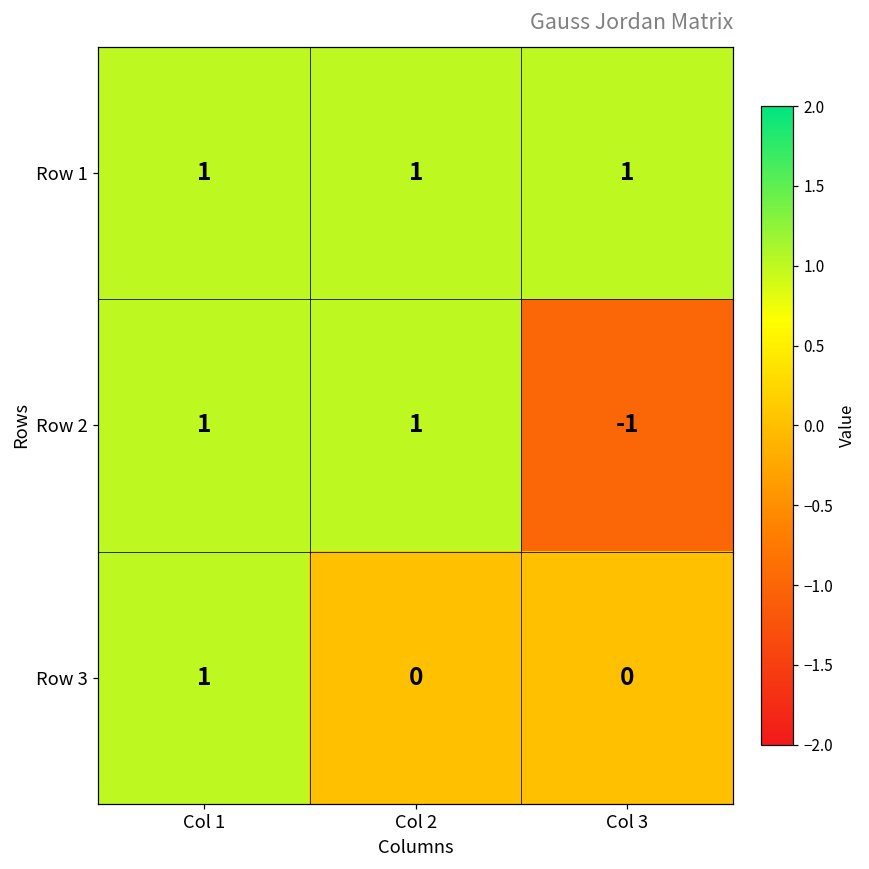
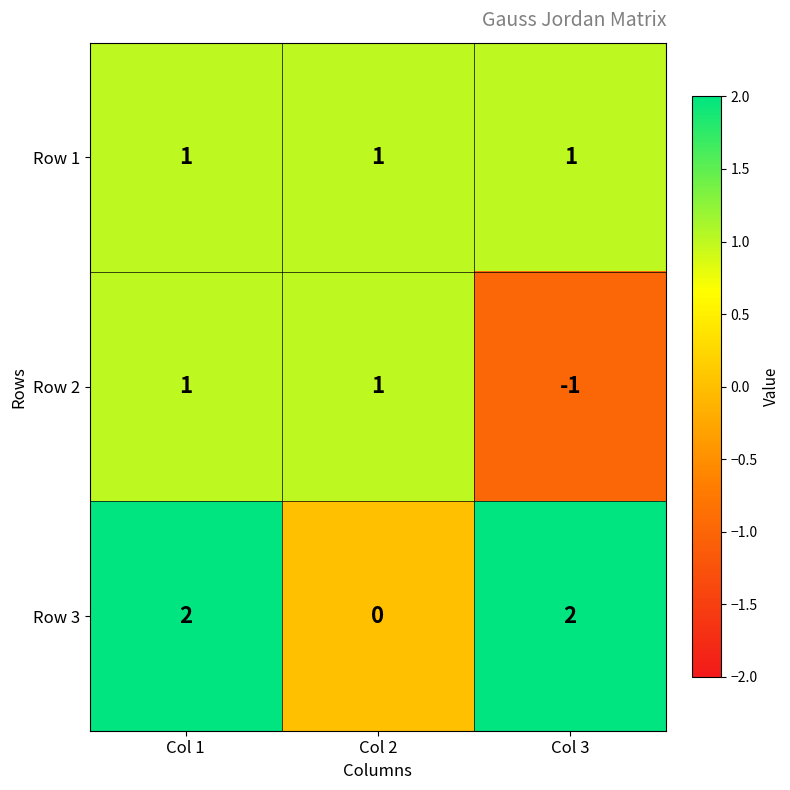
Row 3, Col 1: 1 -> 2
Row 3, Col 3: 0 -> 2
